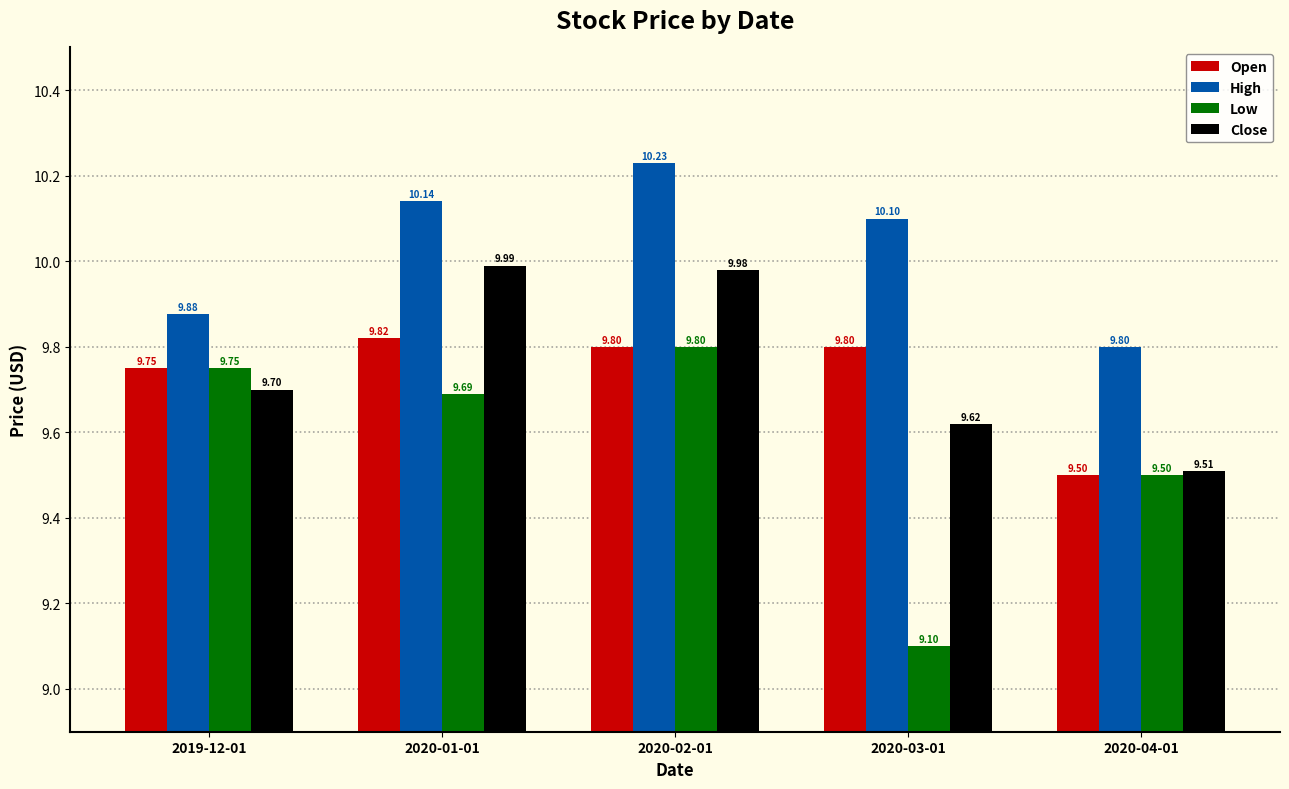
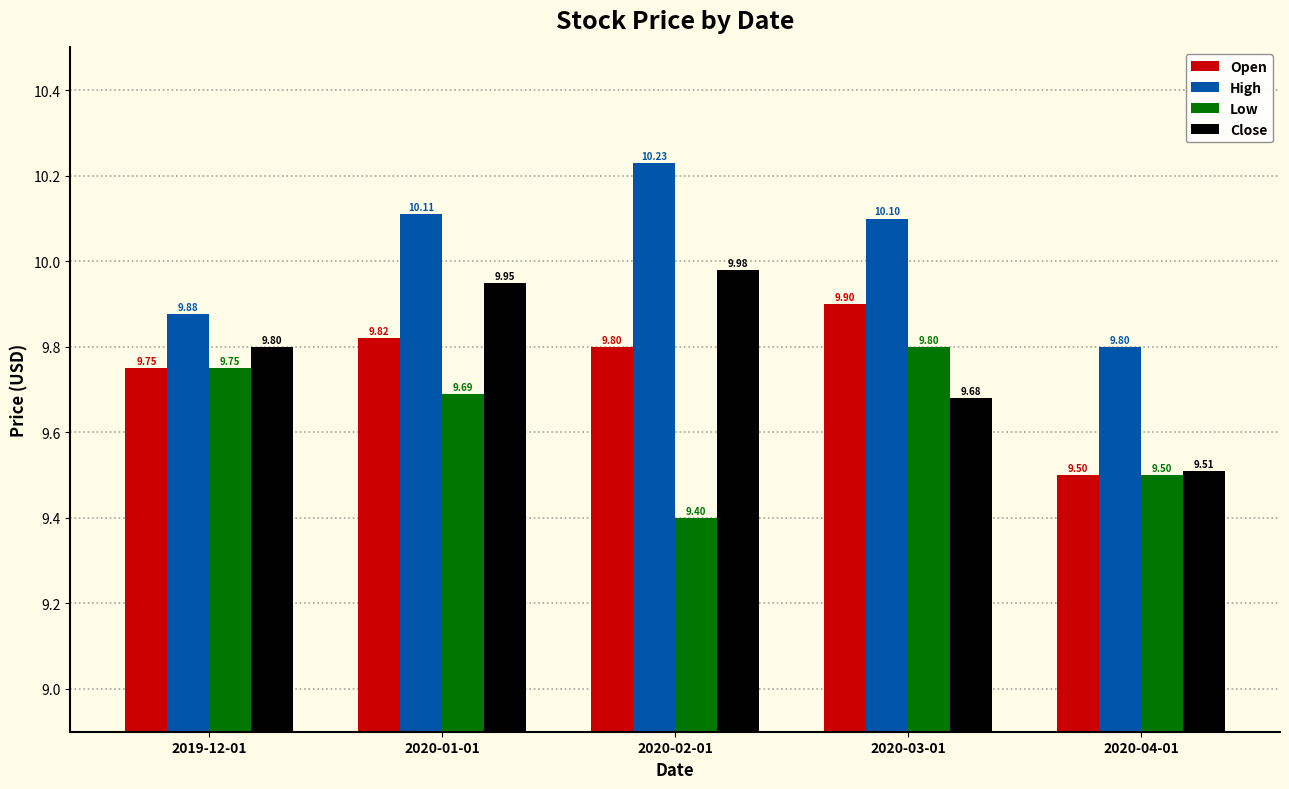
Close, 2019-12-01: 9.70 -> 9.80
High, 2020-01-01: 10.14 -> 10.11
Close, 2020-01-01: 9.99 -> 9.95
Low, 2020-02-01: 9.80 -> 9.40
Open, 2020-03-01: 9.80 -> 9.90
Low, 2020-03-01: 9.10 -> 9.80
Close, 2020-03-01: 9.62 -> 9.68
